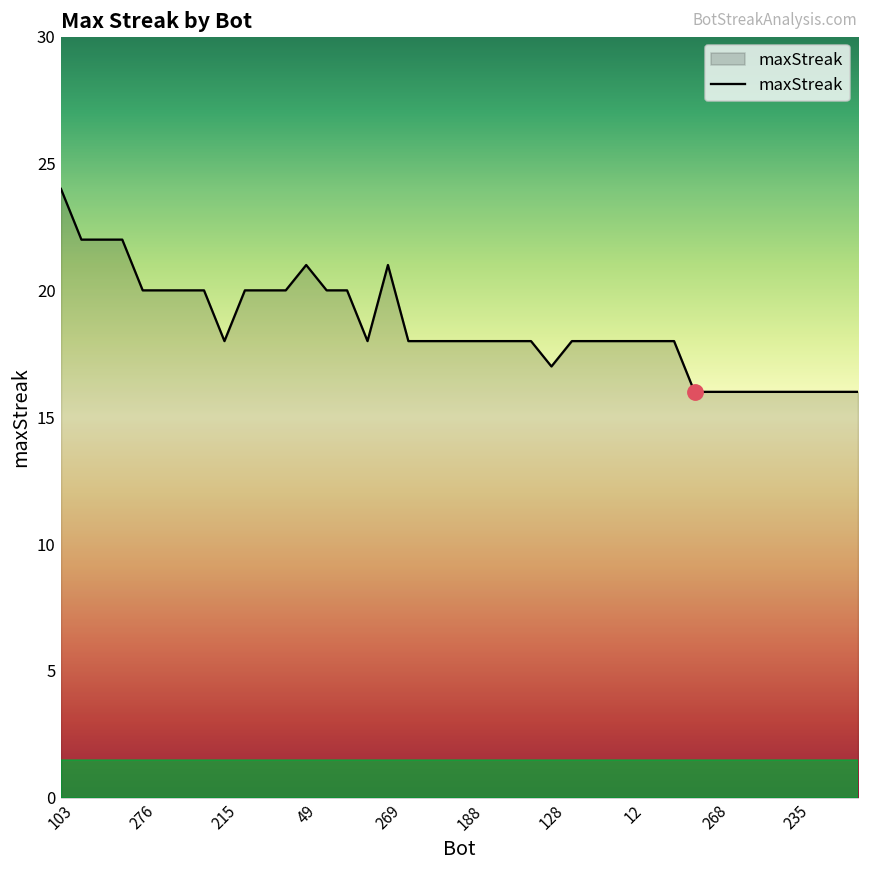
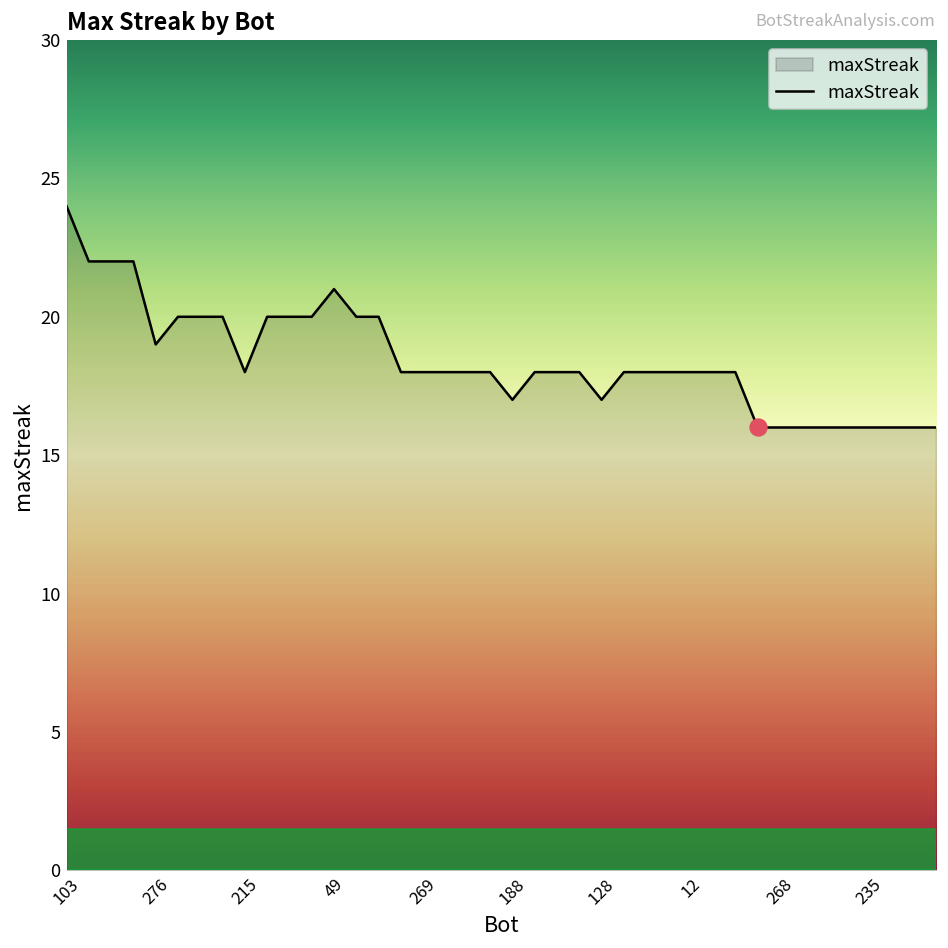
maxStreak, 276: 20 -> 19
maxStreak, 269: 21 -> 18
maxStreak, 188: 18 -> 17
